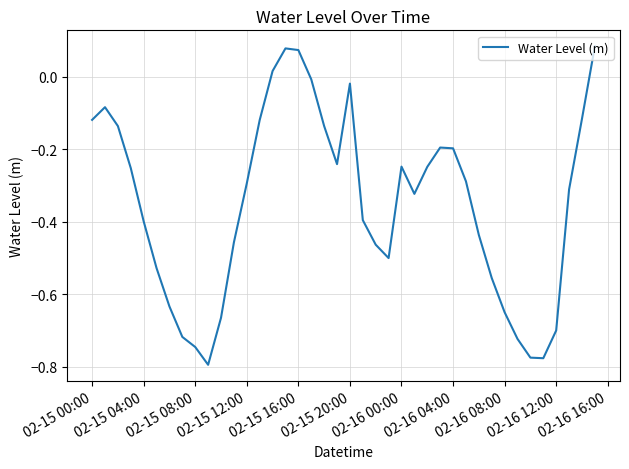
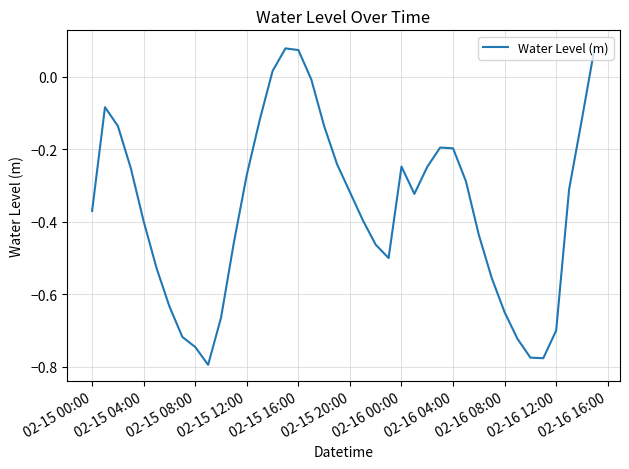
02-15 00:00: -0.12 -> -0.37
02-15 12:00: -0.29 -> -0.27
02-15 20:00: -0.02 -> -0.32
